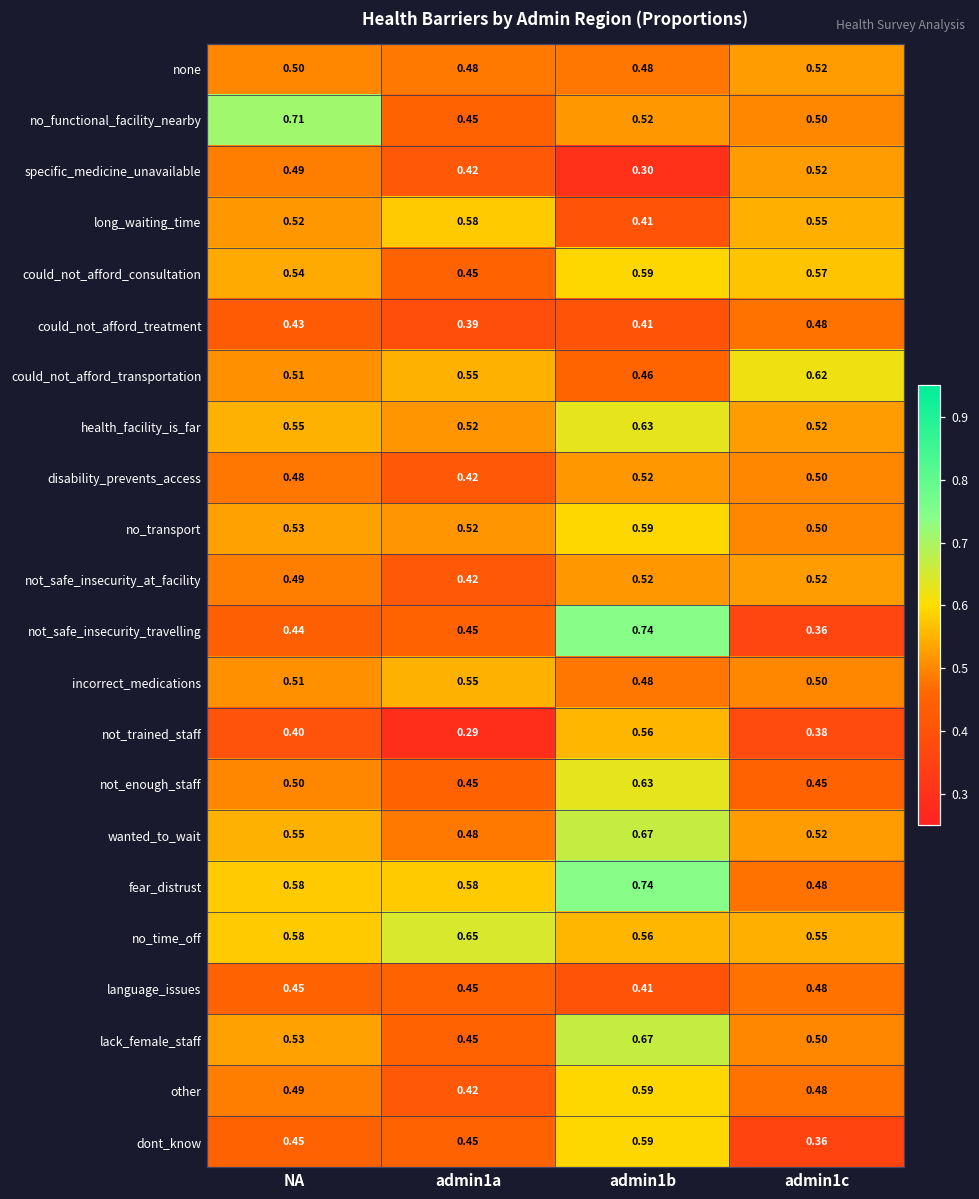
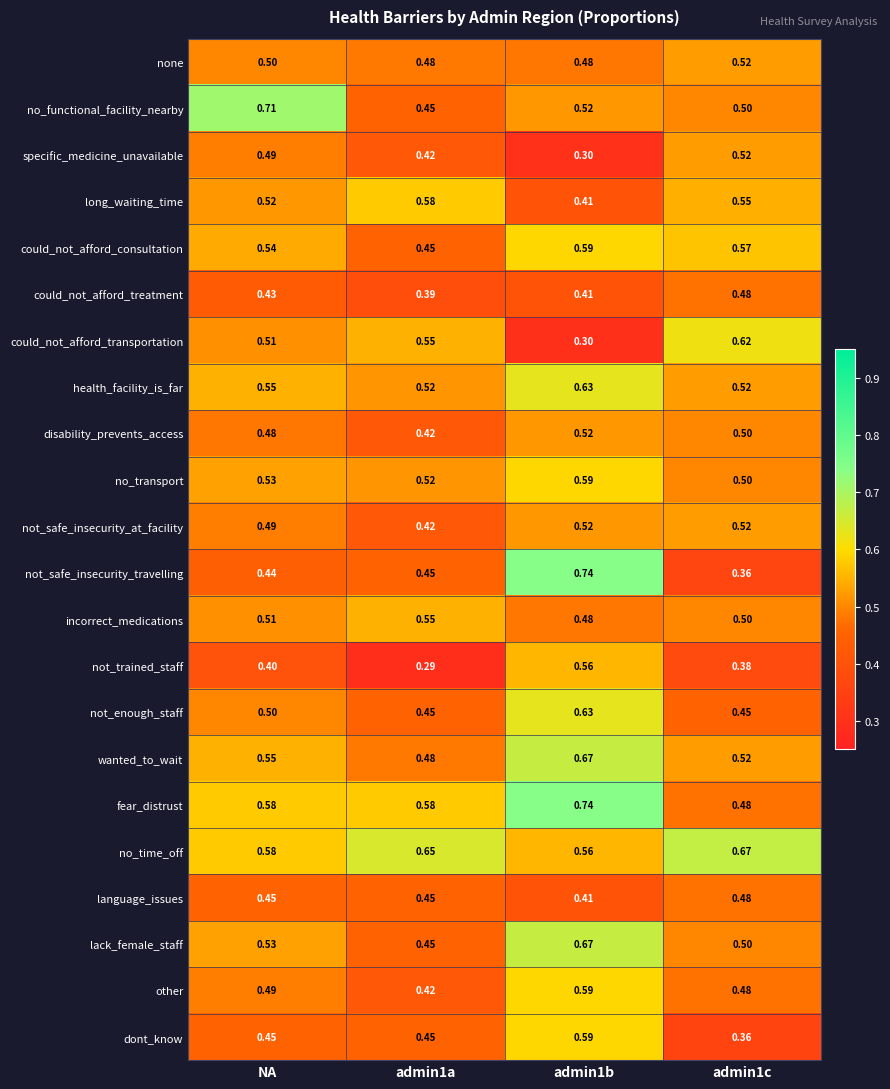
could_not_afford_transportation, admin1b: 0.46 -> 0.30
no_time_off, admin1c: 0.55 -> 0.67
